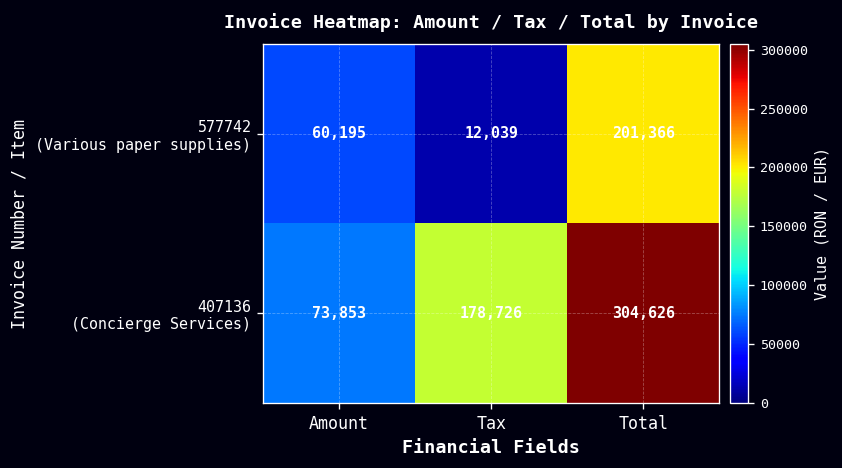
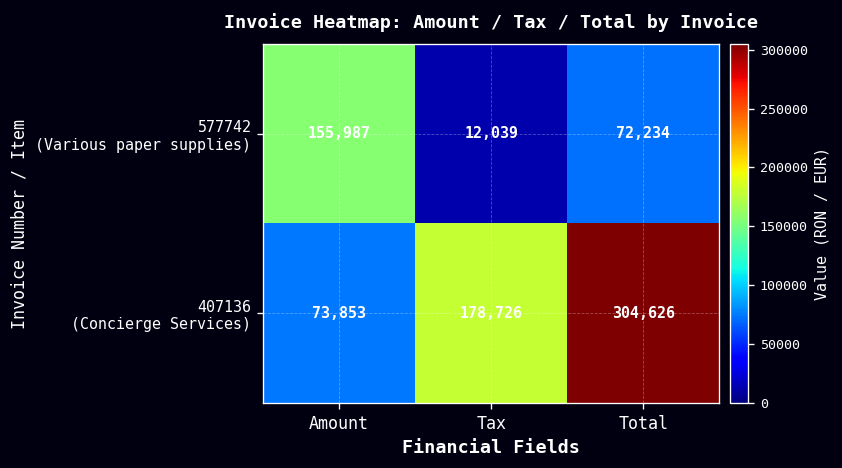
577742 (Various paper supplies), Amount: 60,195 -> 155,987
577742 (Various paper supplies), Total: 201,366 -> 72,234
